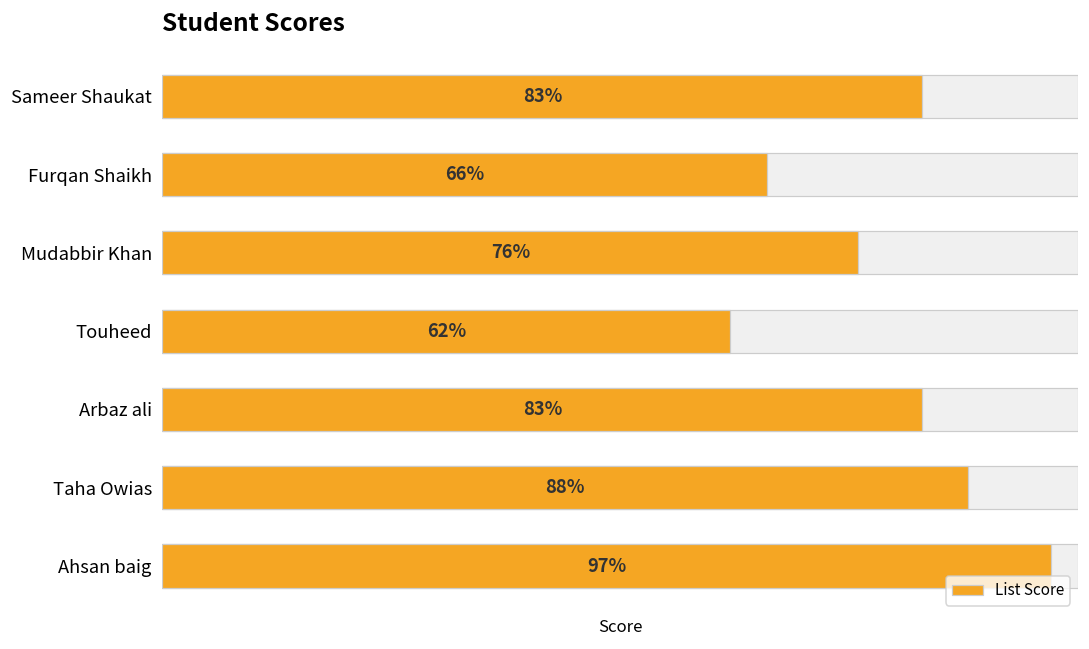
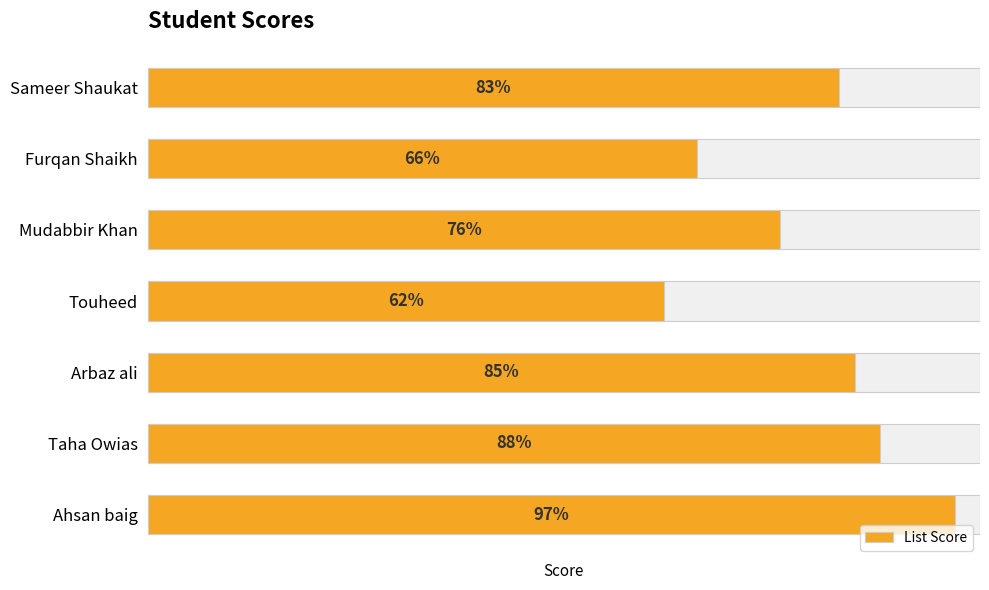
List Score, Arbaz ali: 83% -> 85%
